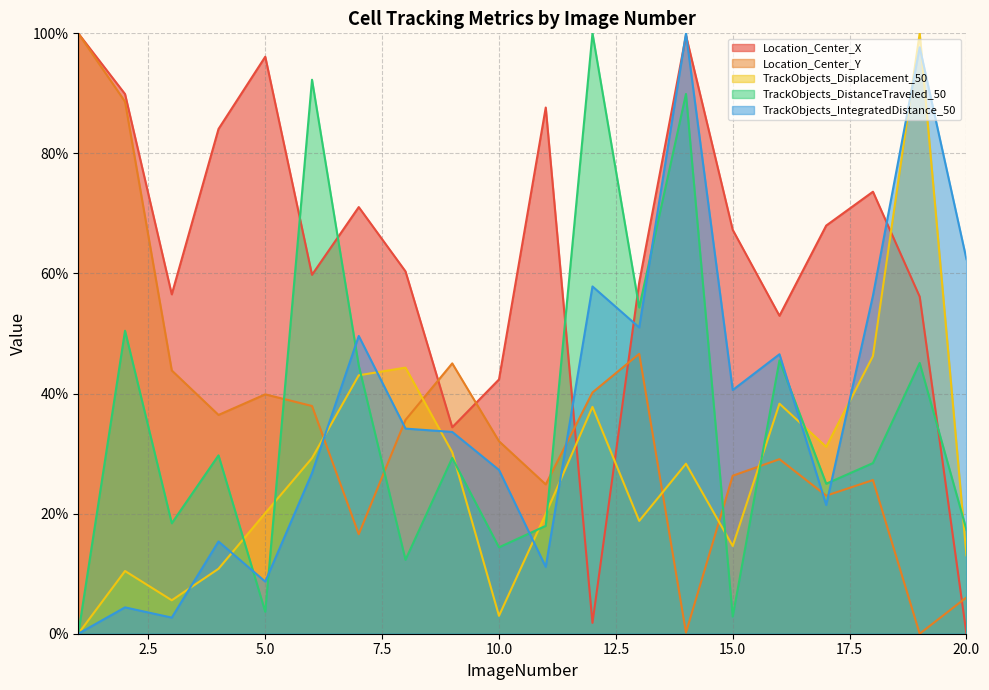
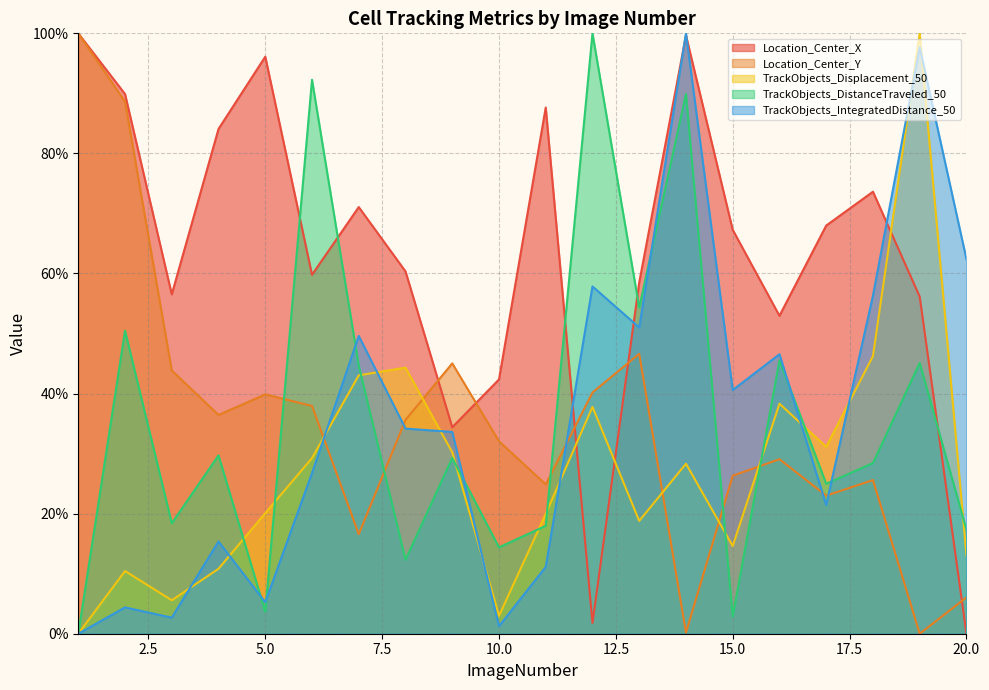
TrackObjects_IntegratedDistance_50, 5.0: 9% -> 5%
TrackObjects_IntegratedDistance_50, 10.0: 27% -> 1%
